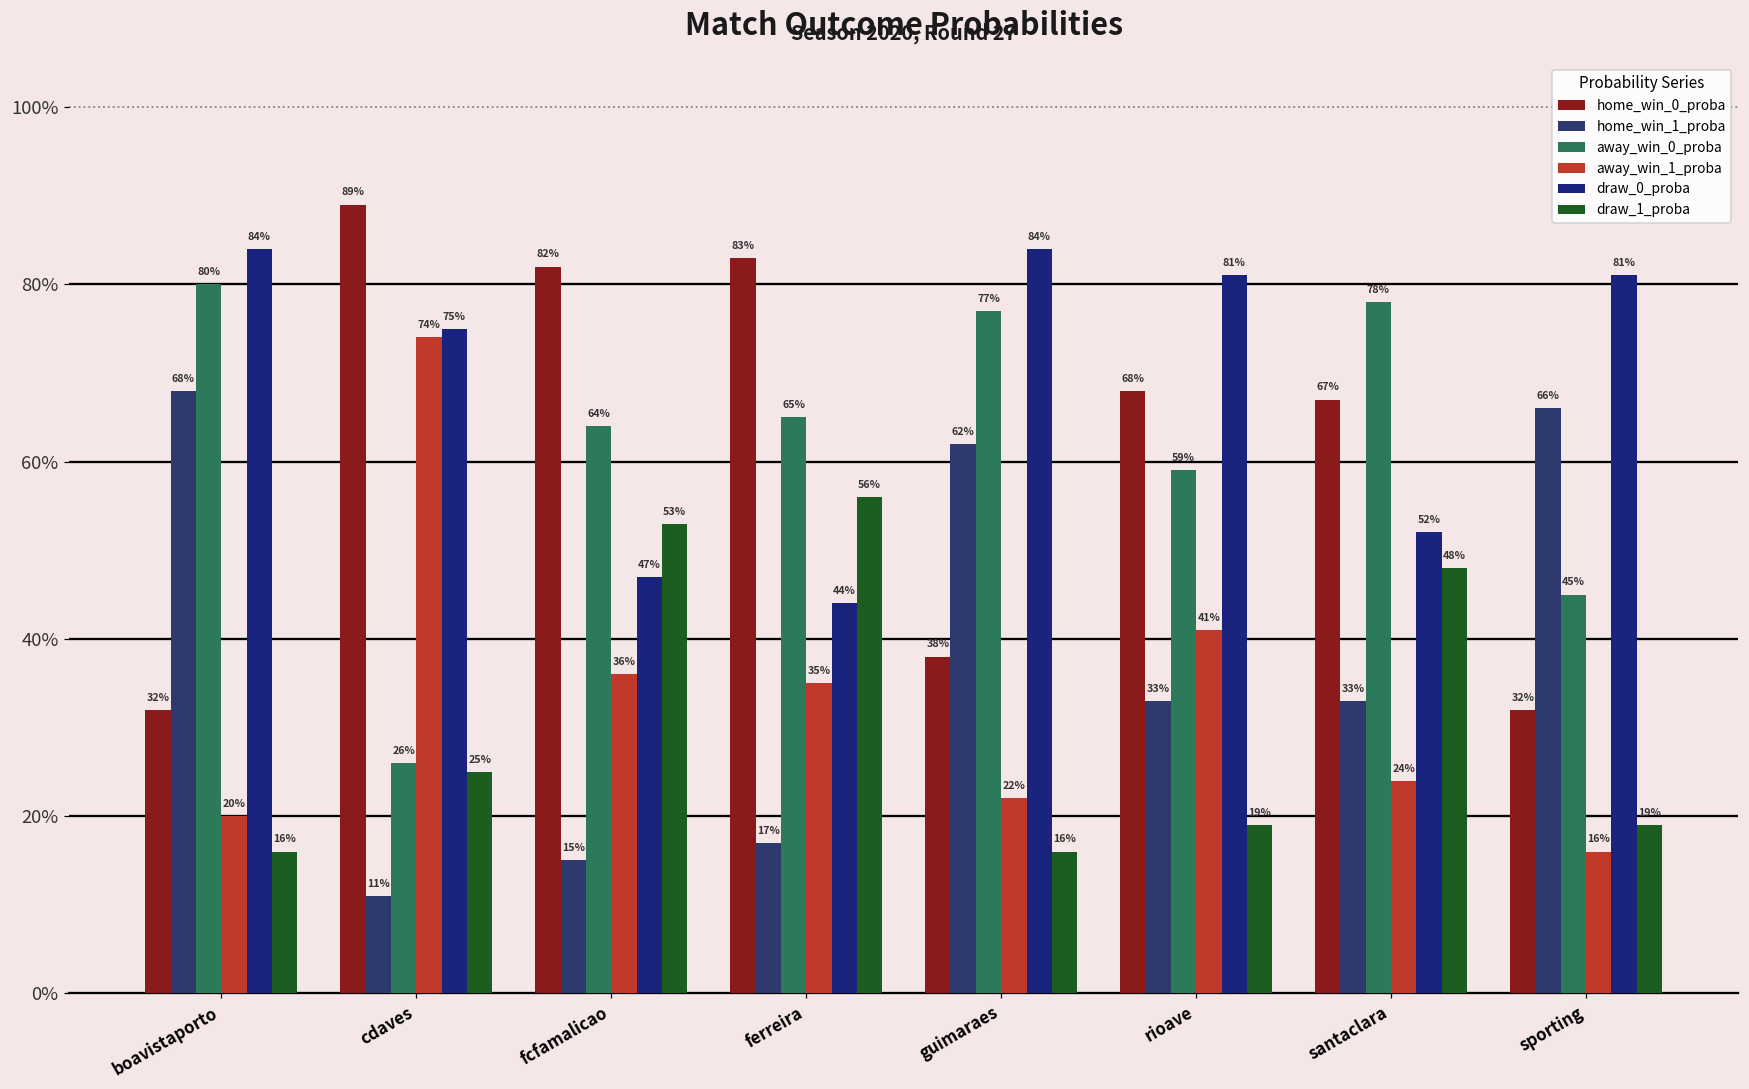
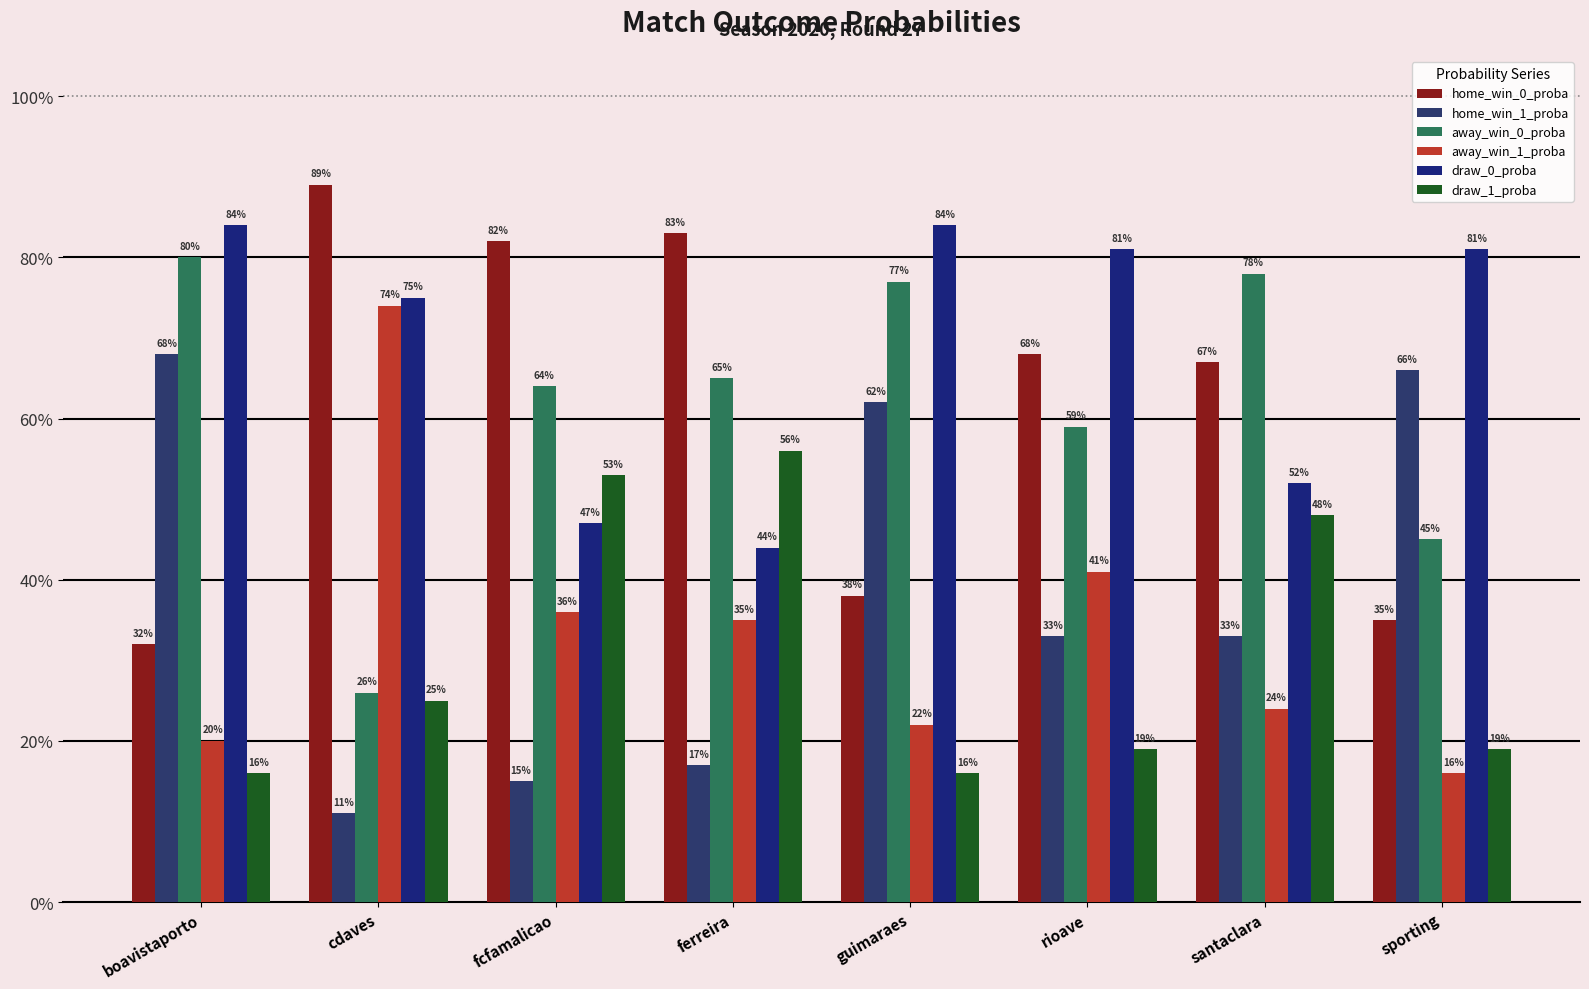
home_win_0_proba, sporting: 32% -> 35%
